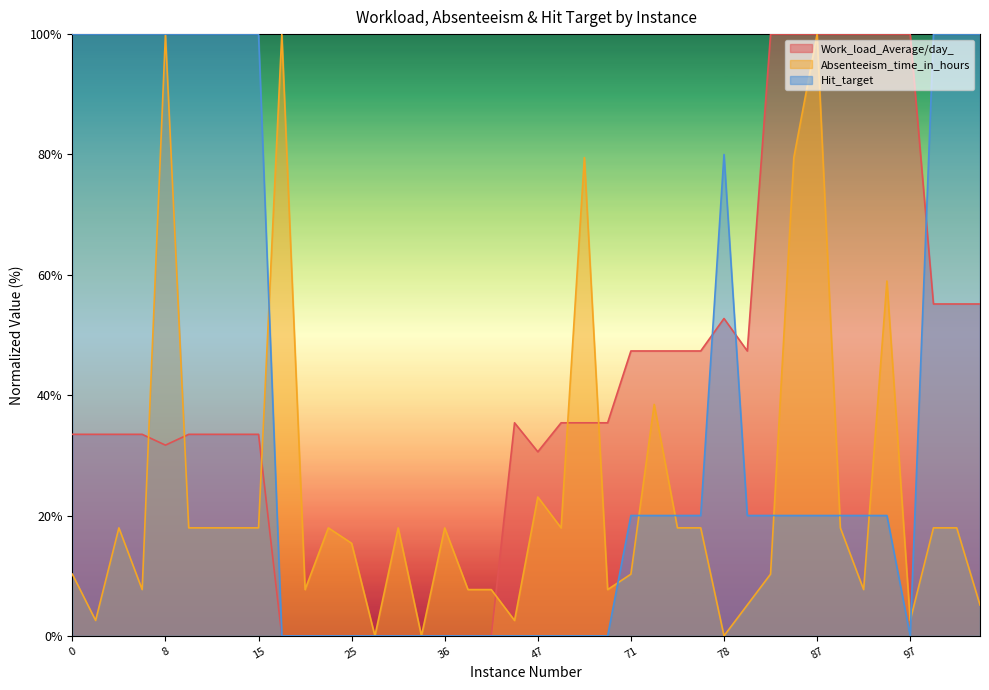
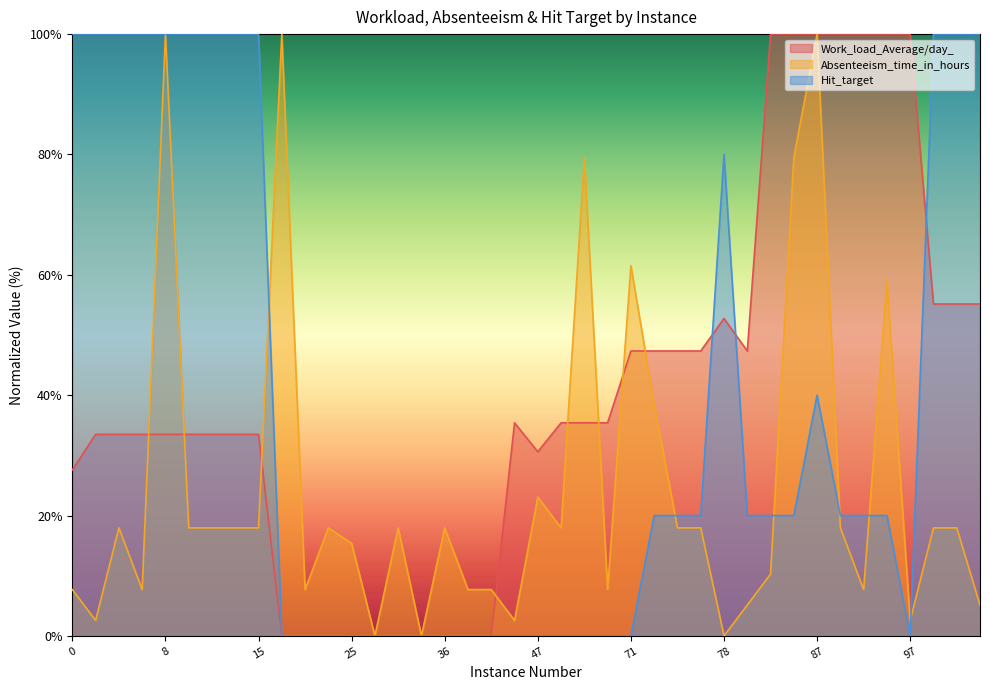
Work_load_Average/day_, 0: 33% -> 28%
Absenteeism_time_in_hours, 0: 10% -> 8%
Work_load_Average/day_, 8: 32% -> 33%
Absenteeism_time_in_hours, 71: 10% -> 62%
Hit_target, 71: 20% -> 0%
Hit_target, 87: 20% -> 40%
